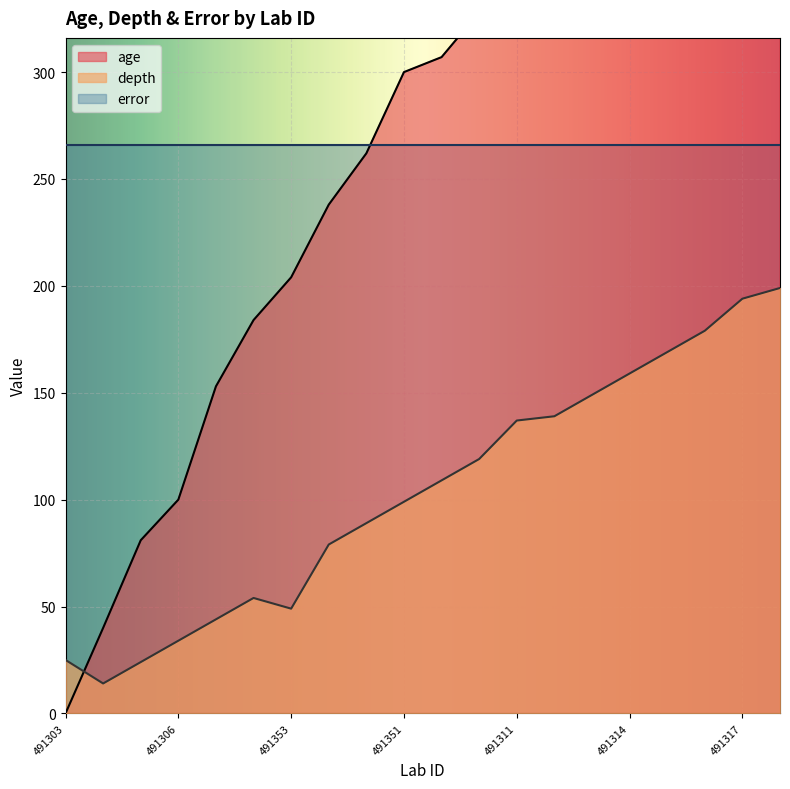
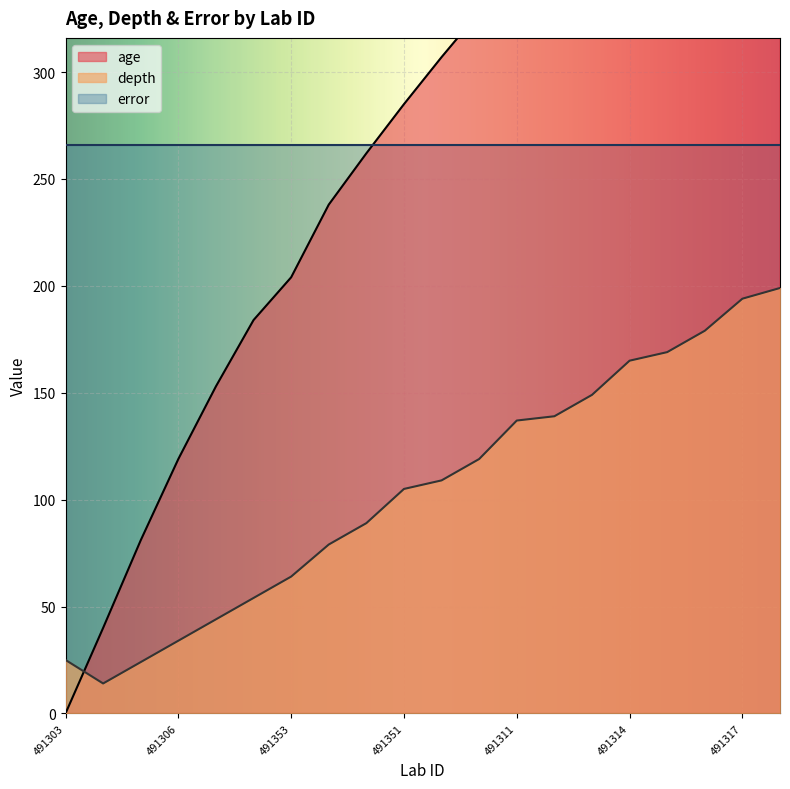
age, 491306: 100 -> 119
depth, 491353: 49 -> 64
age, 491351: 300 -> 285
depth, 491351: 99 -> 105
depth, 491314: 159 -> 165
